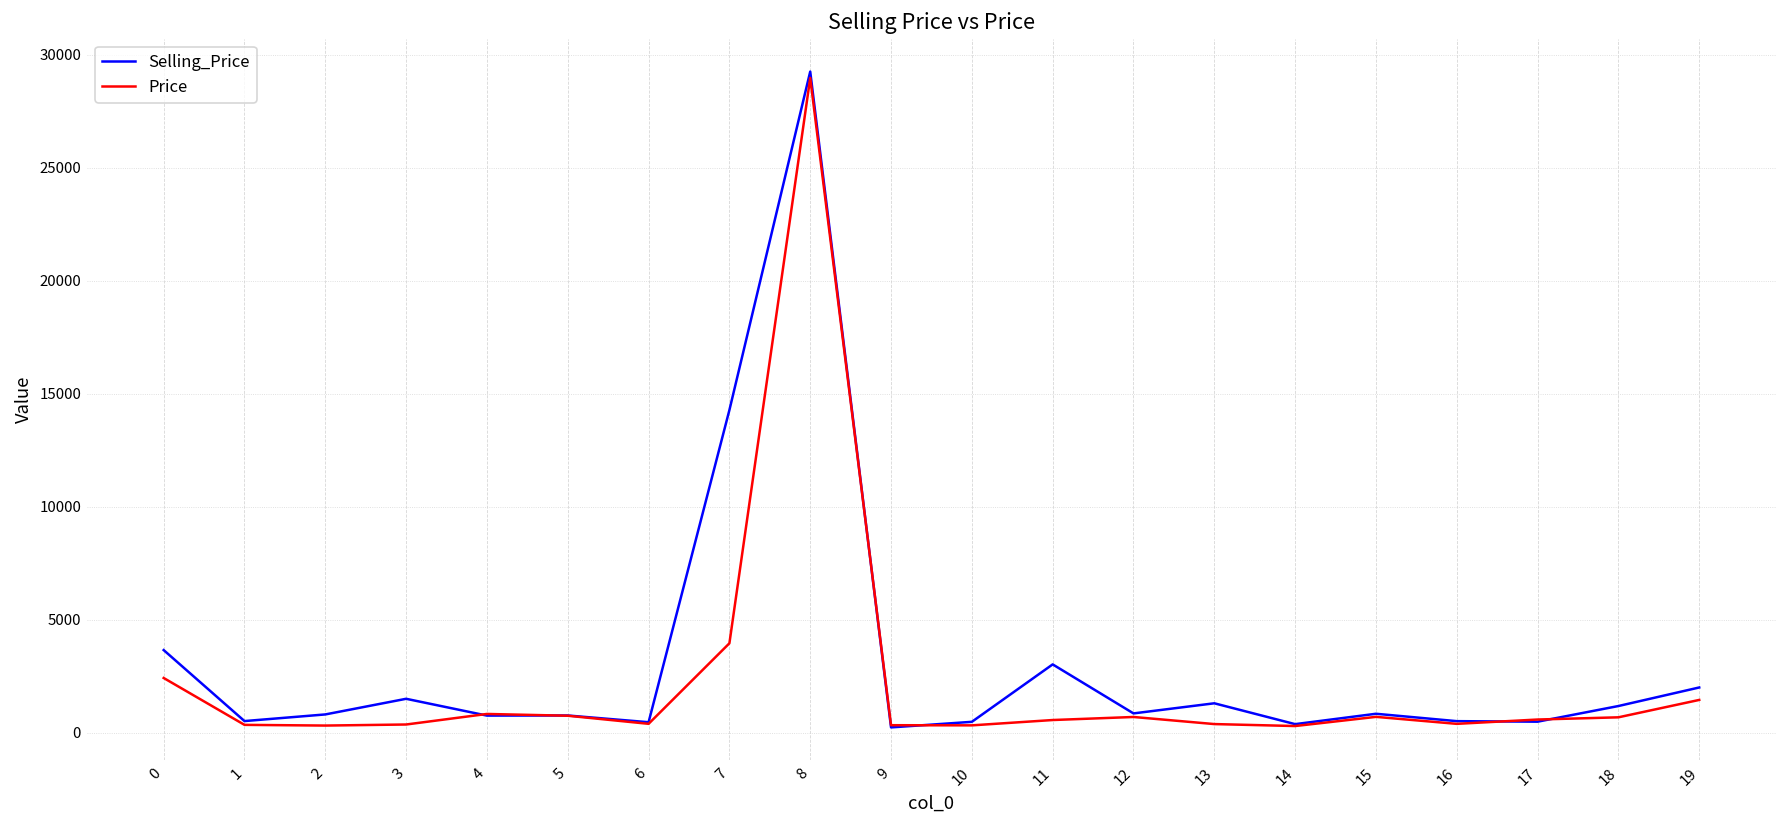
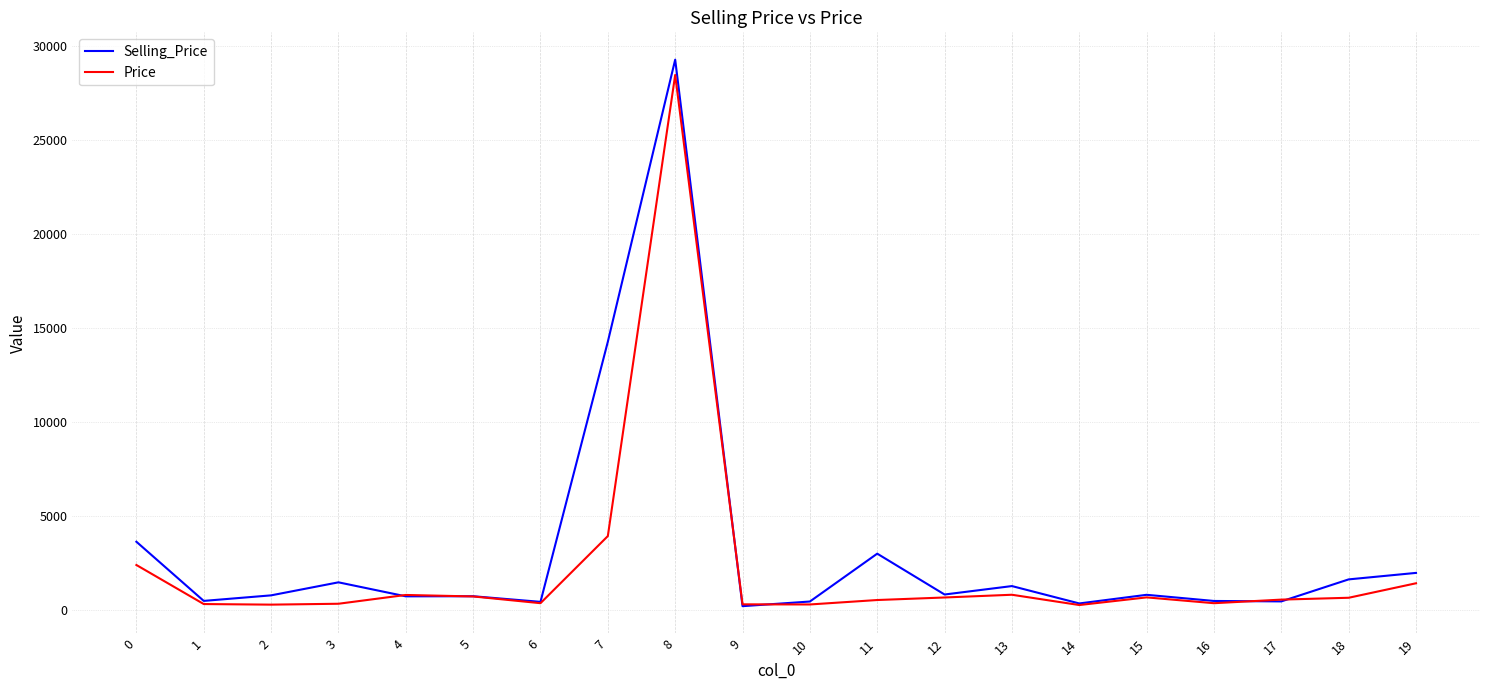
Price, 8: 29000 -> 28400
Price, 13: 400 -> 800
Selling_Price, 18: 1200 -> 1700
